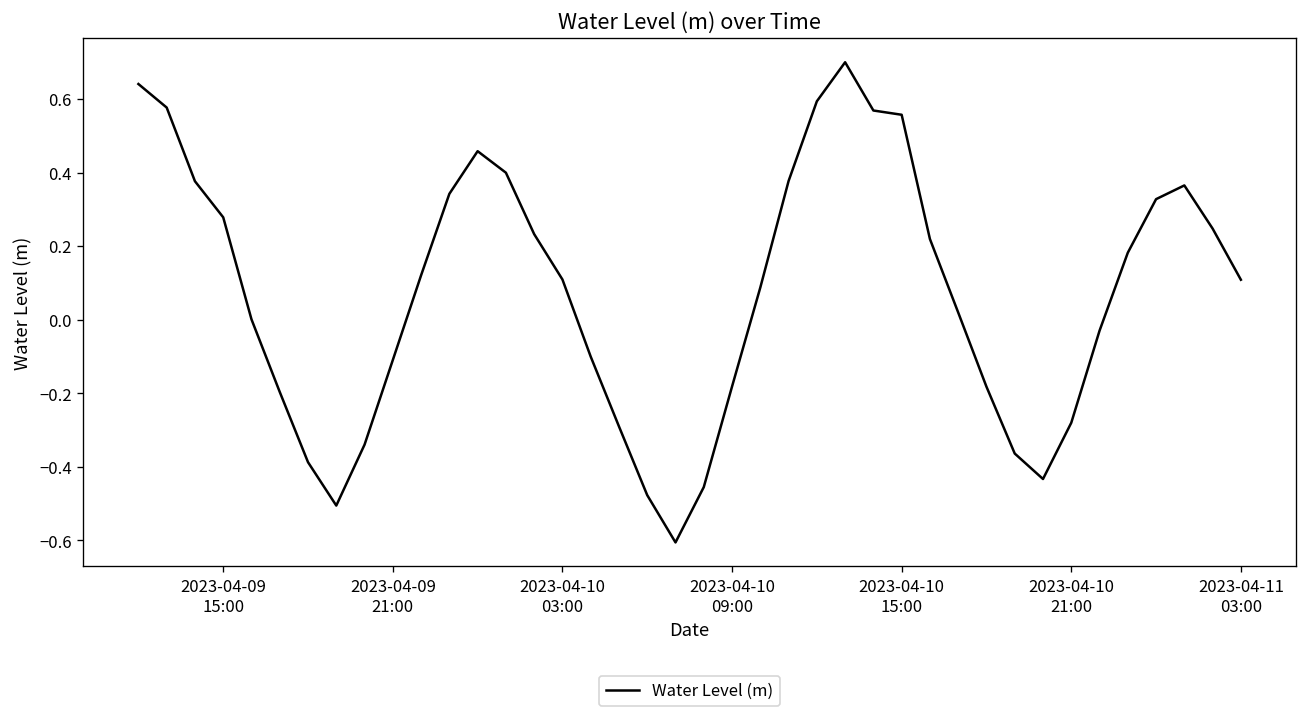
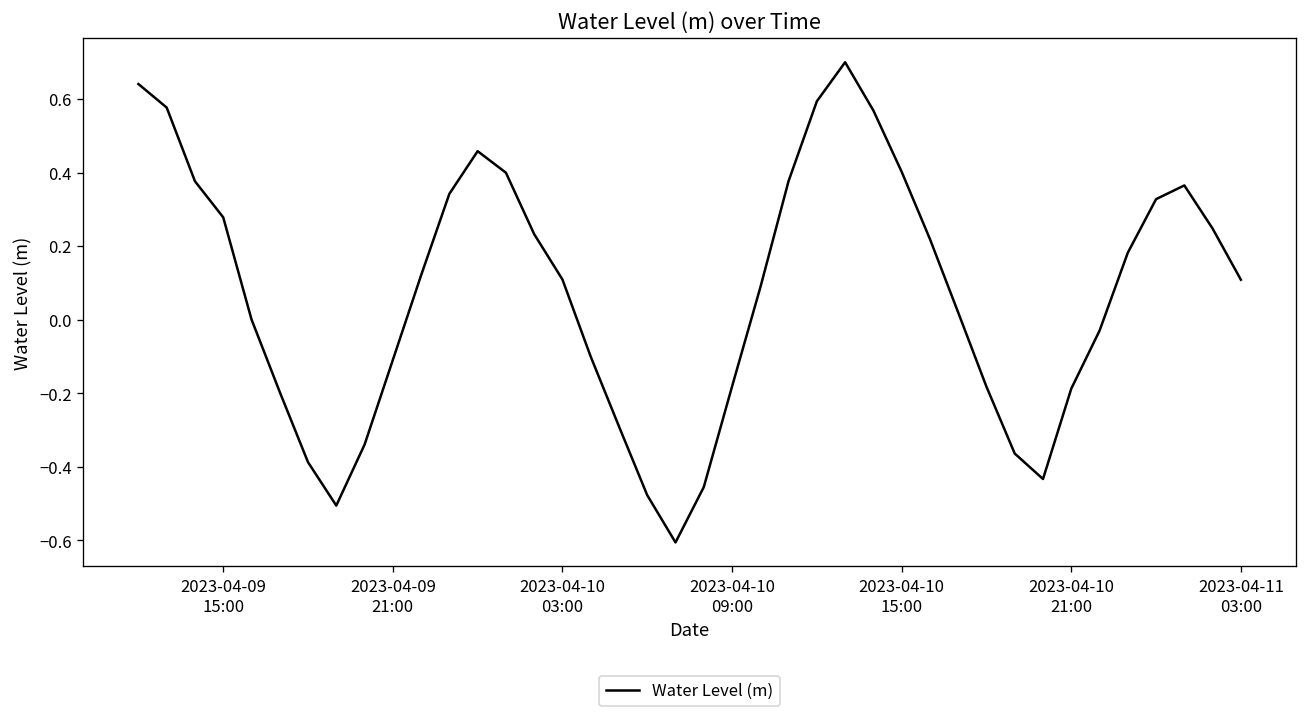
2023-04-10 15:00: 0.56 -> 0.40
2023-04-10 21:00: -0.28 -> -0.19
